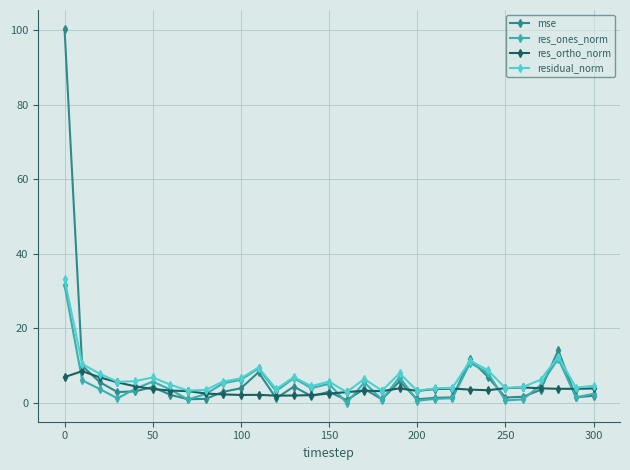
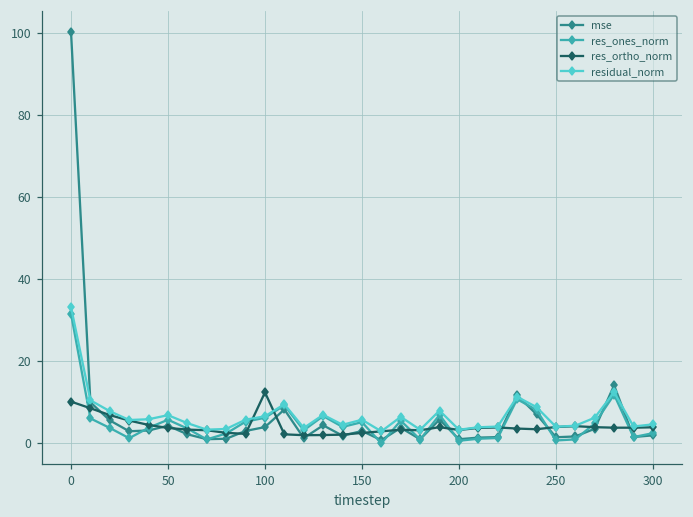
res_ortho_norm, 0: 7 -> 10
res_ortho_norm, 100: 2 -> 12
